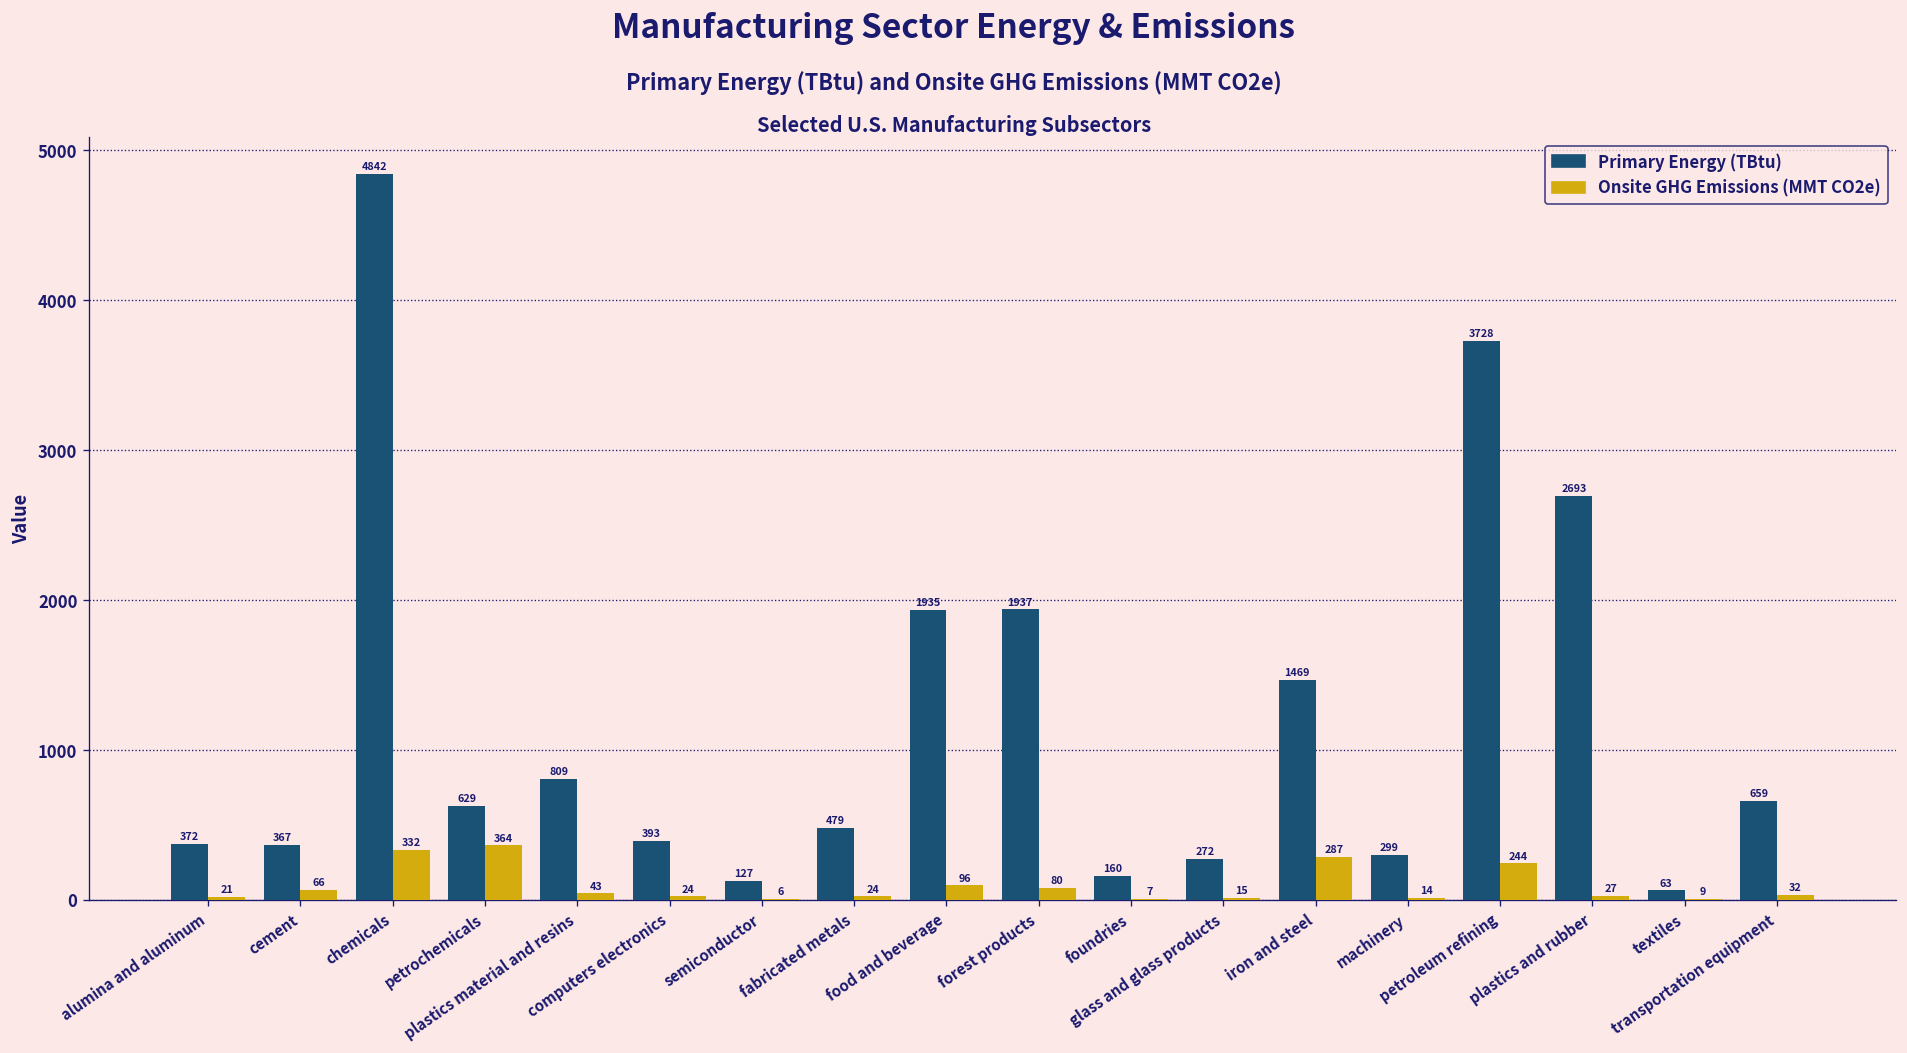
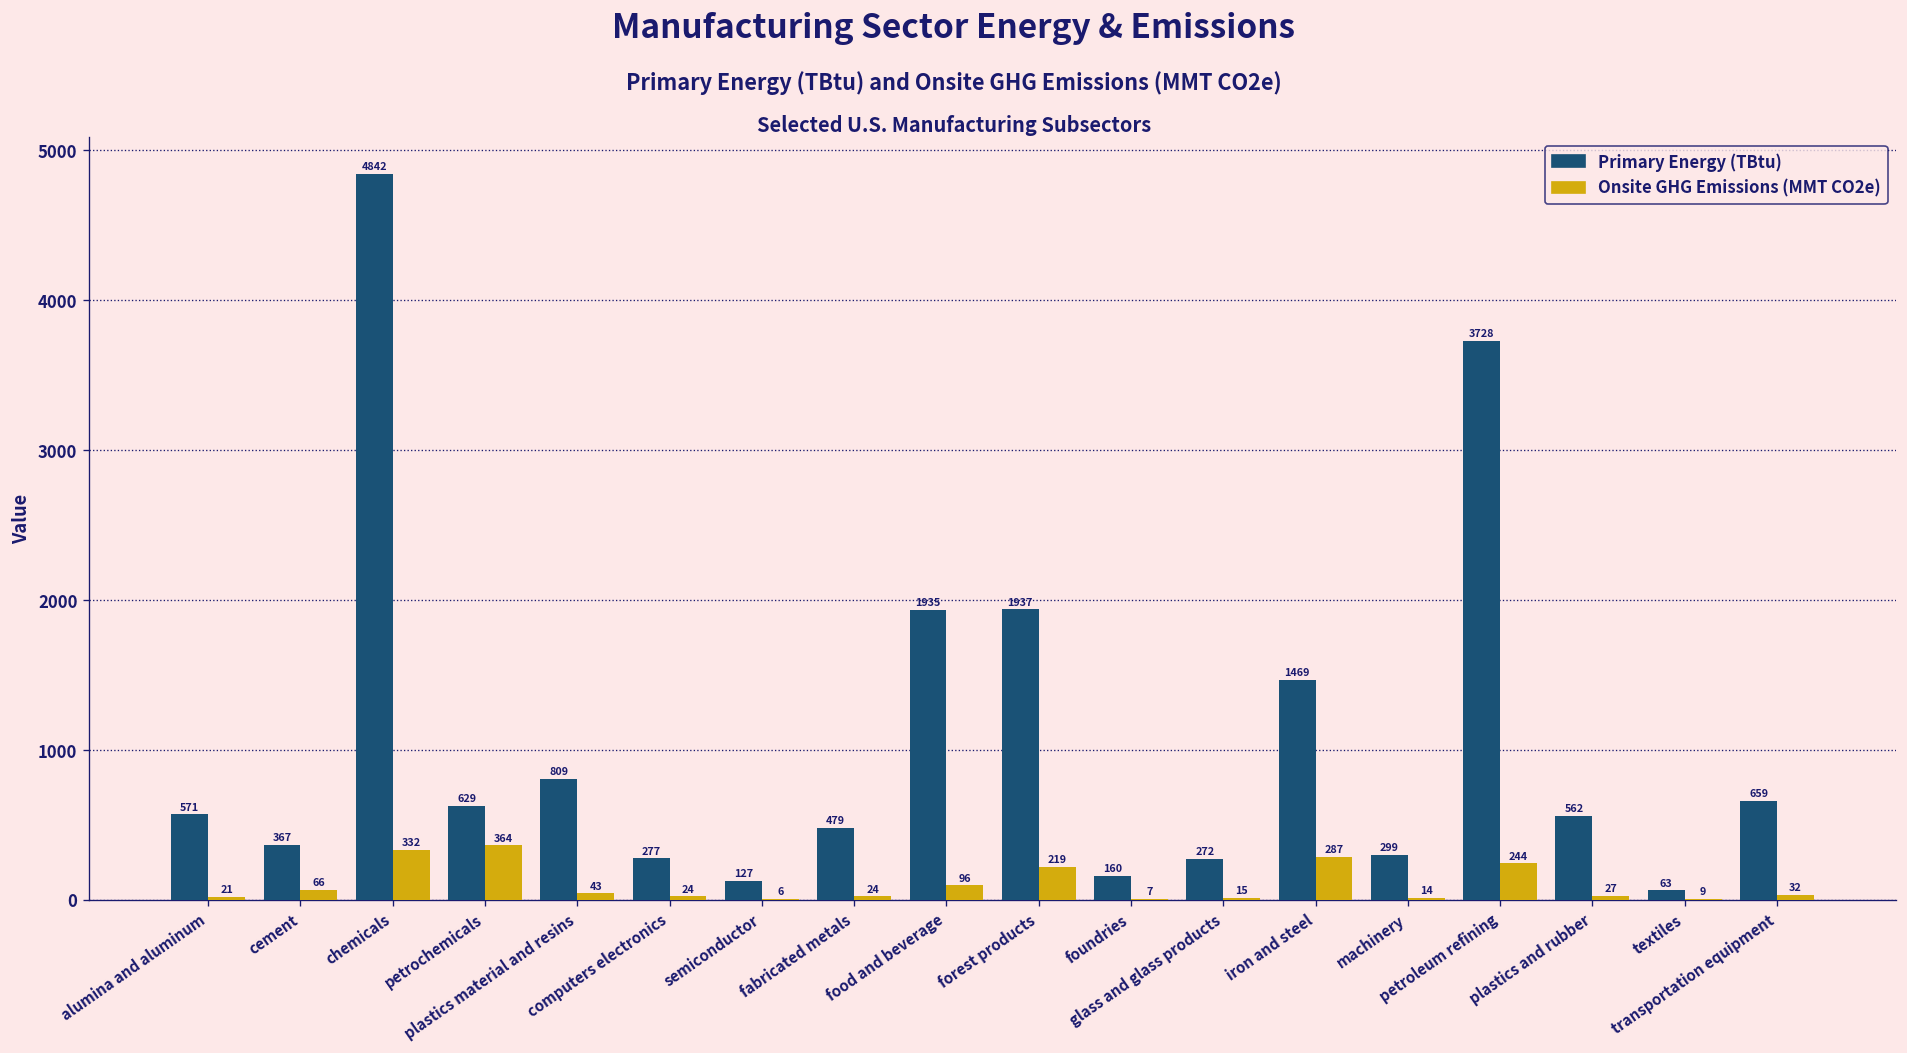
Primary Energy (TBtu), alumina and aluminum: 372 -> 571
Primary Energy (TBtu), computers electronics: 393 -> 277
Onsite GHG Emissions (MMT CO2e), forest products: 80 -> 219
Primary Energy (TBtu), plastics and rubber: 2693 -> 562
